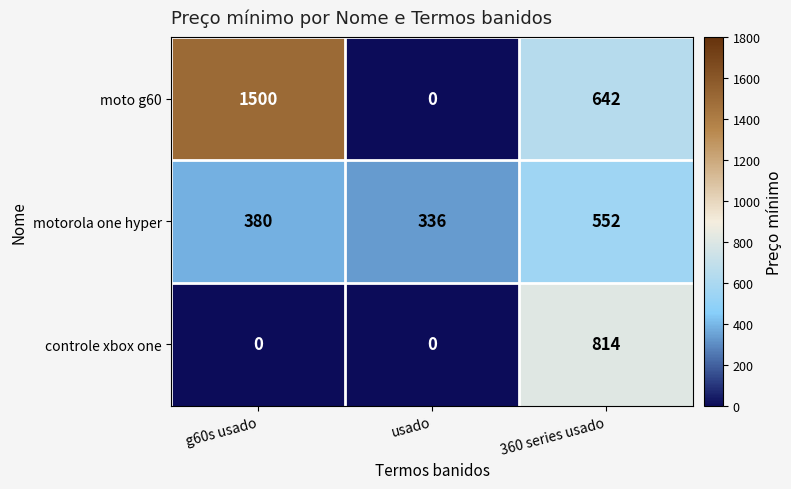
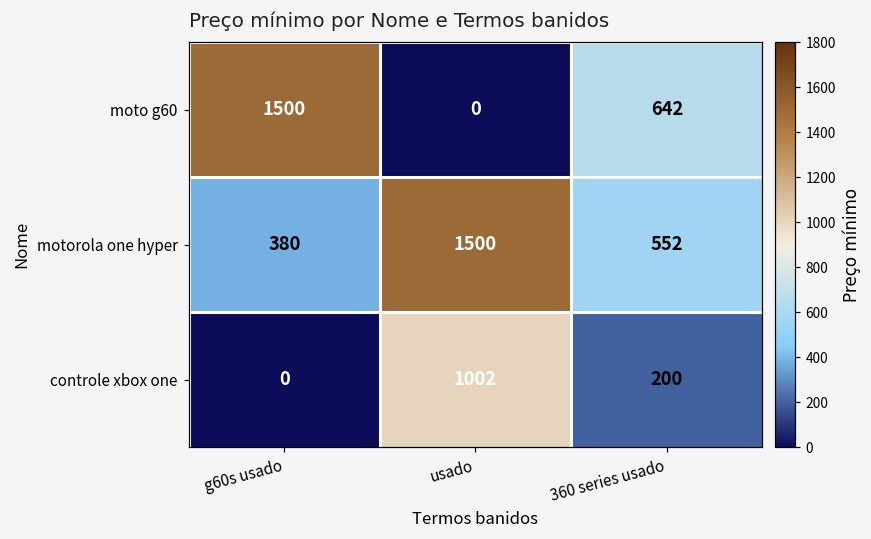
motorola one hyper, usado: 336 -> 1500
controle xbox one, usado: 0 -> 1002
controle xbox one, 360 series usado: 814 -> 200
